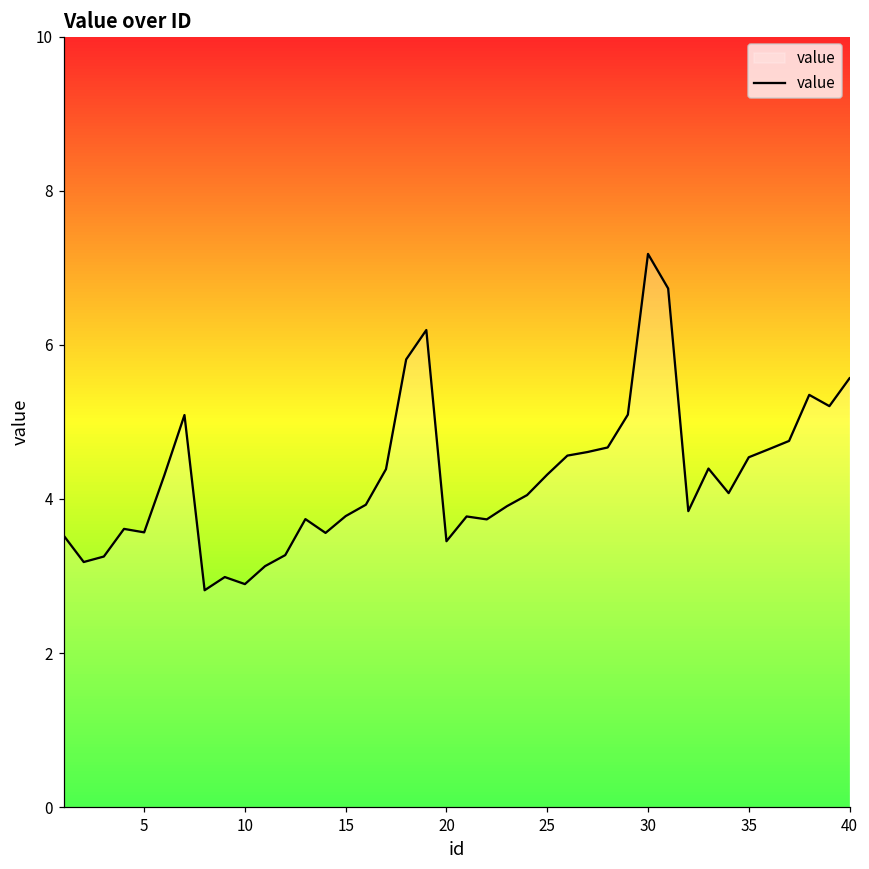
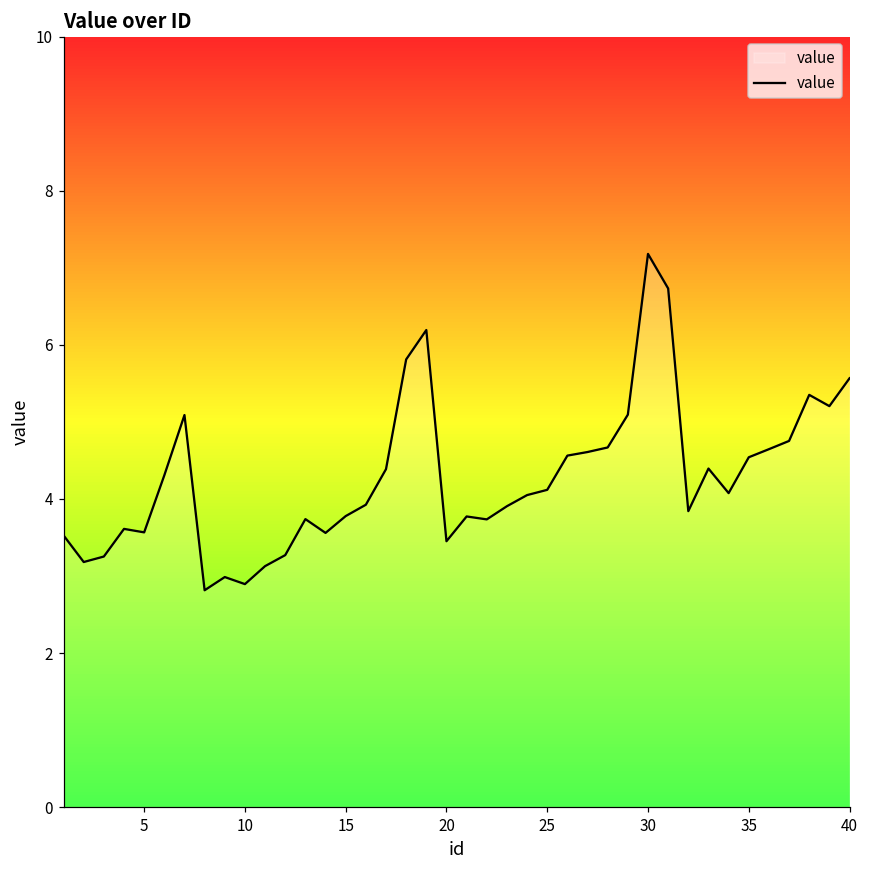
25: 4.3 -> 4.1
